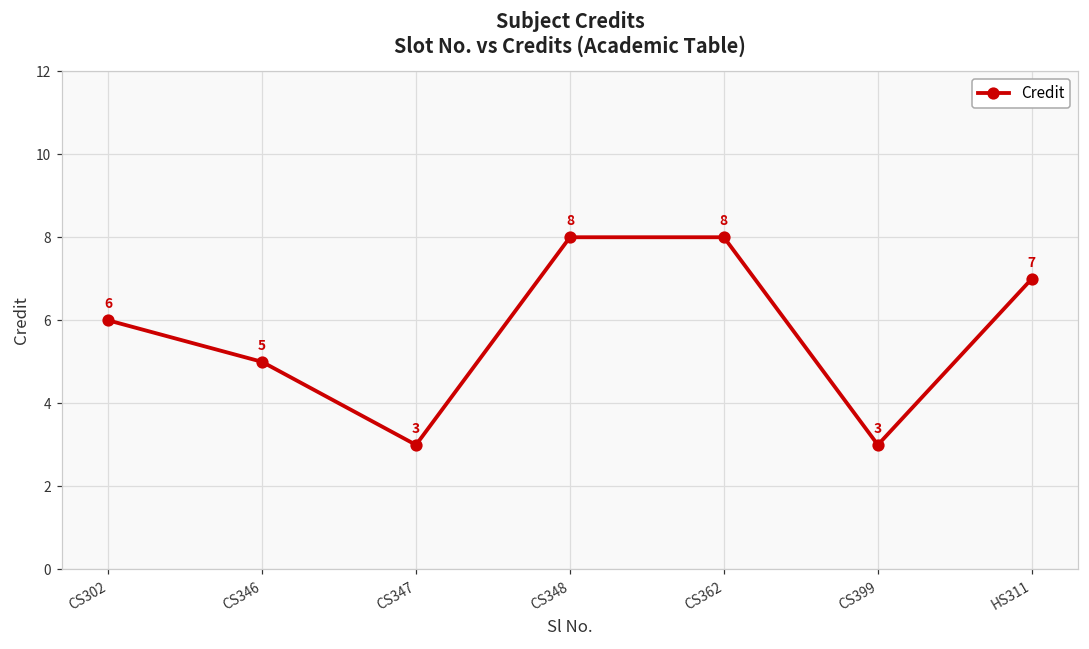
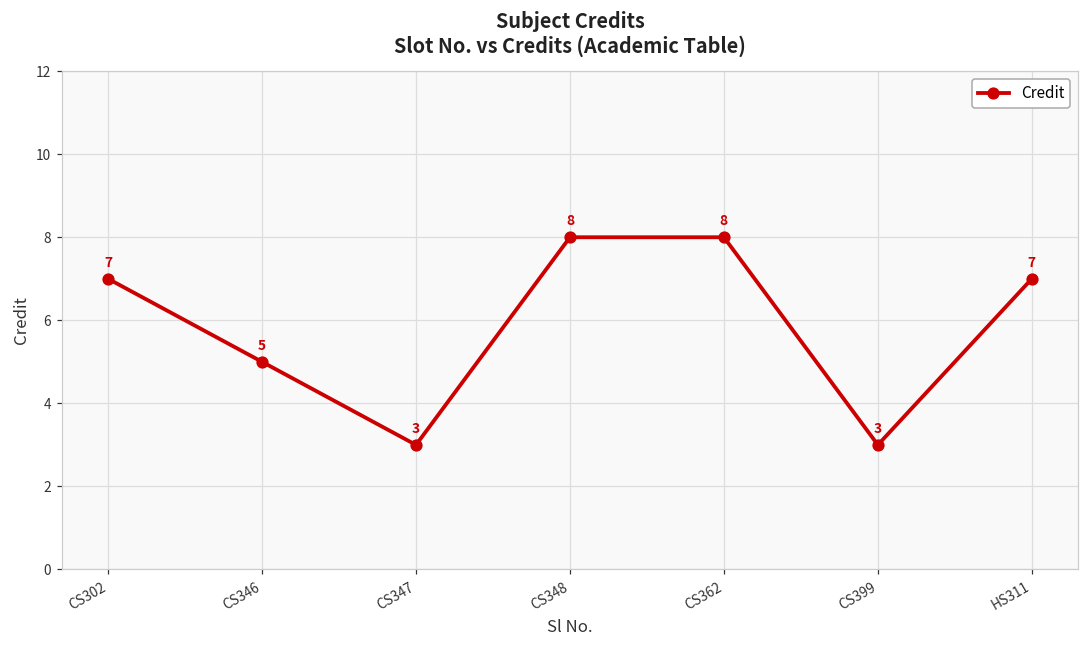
CS302: 6 -> 7
